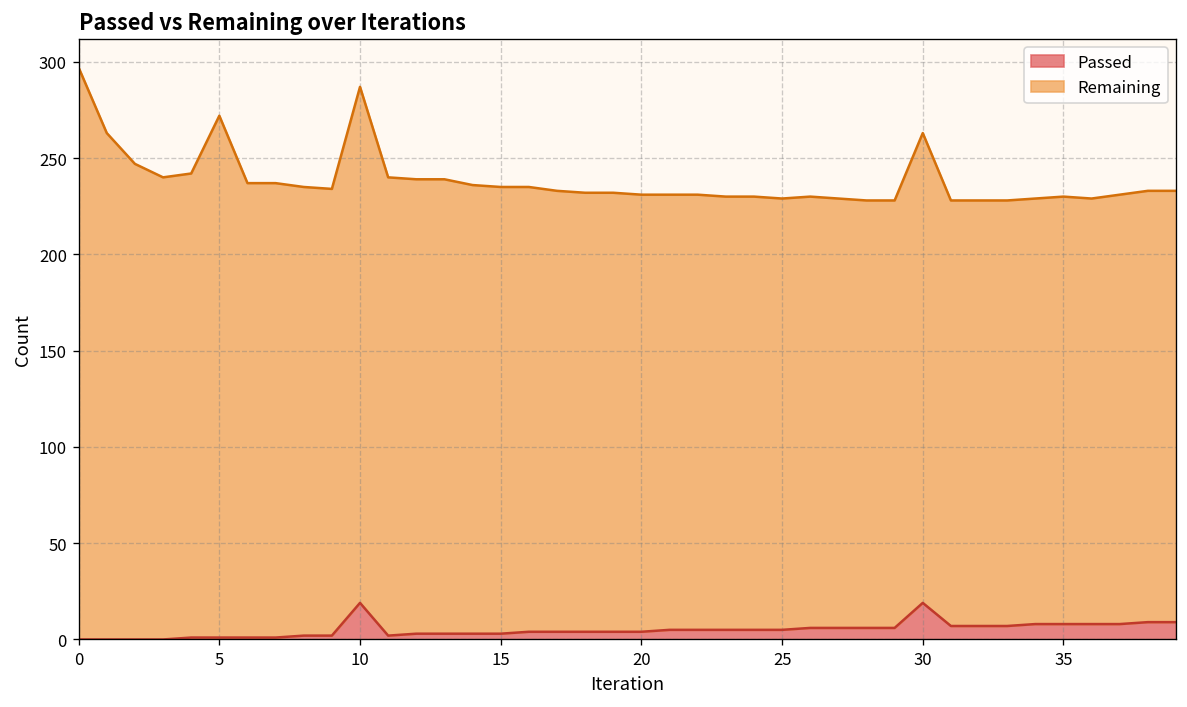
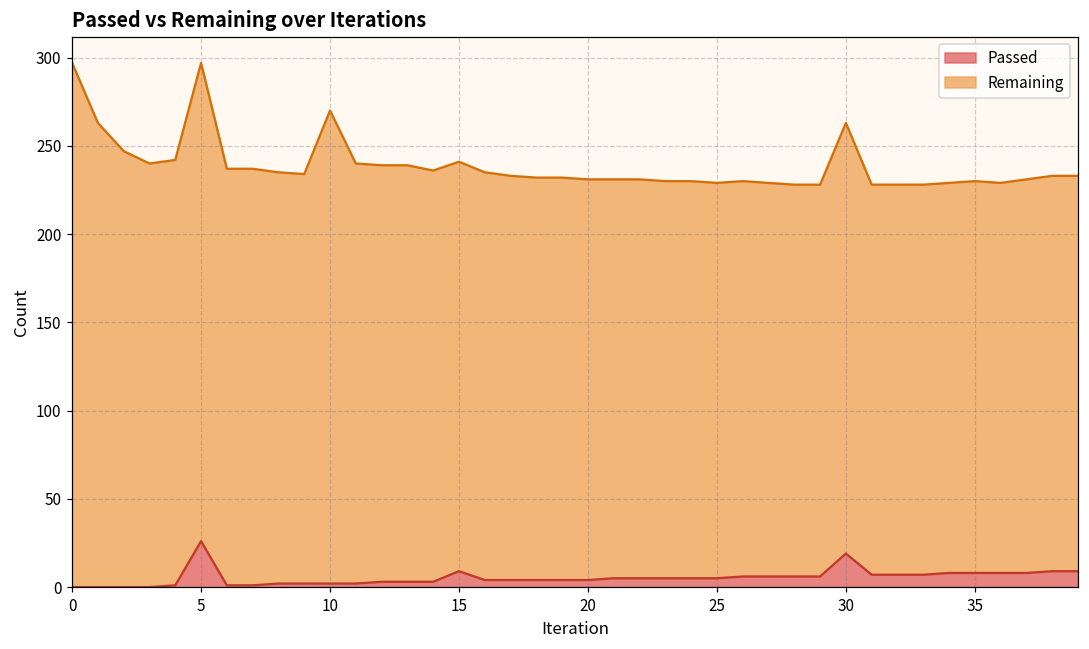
Passed, 5: 1 -> 26
Passed, 10: 19 -> 2
Passed, 15: 3 -> 9
